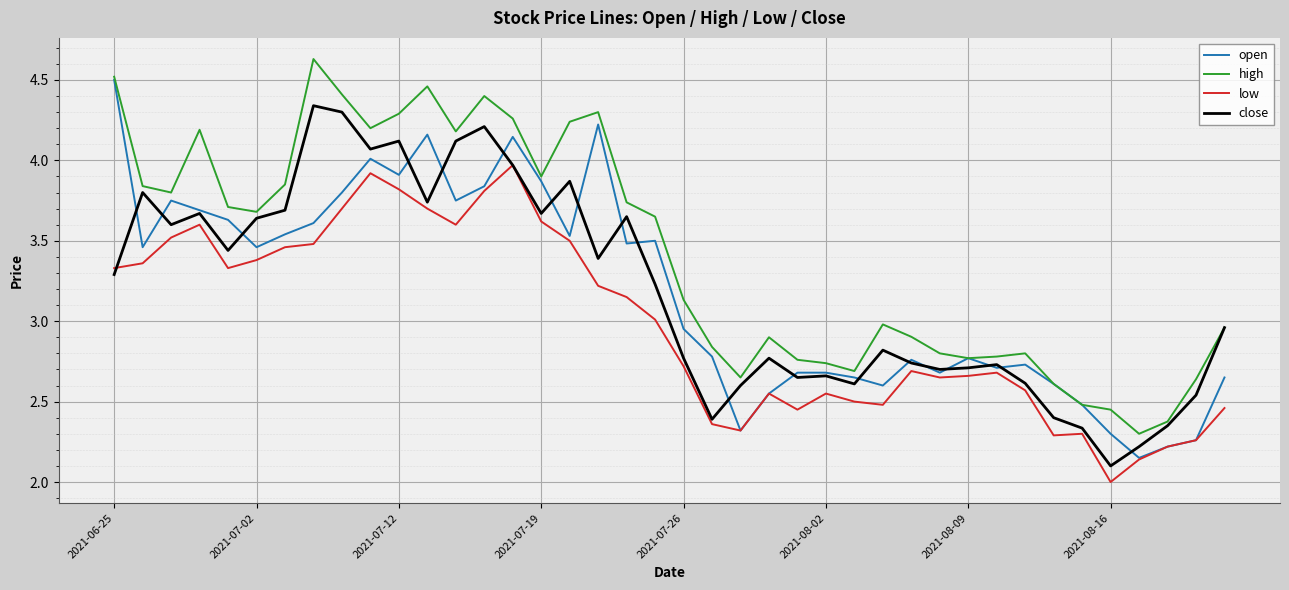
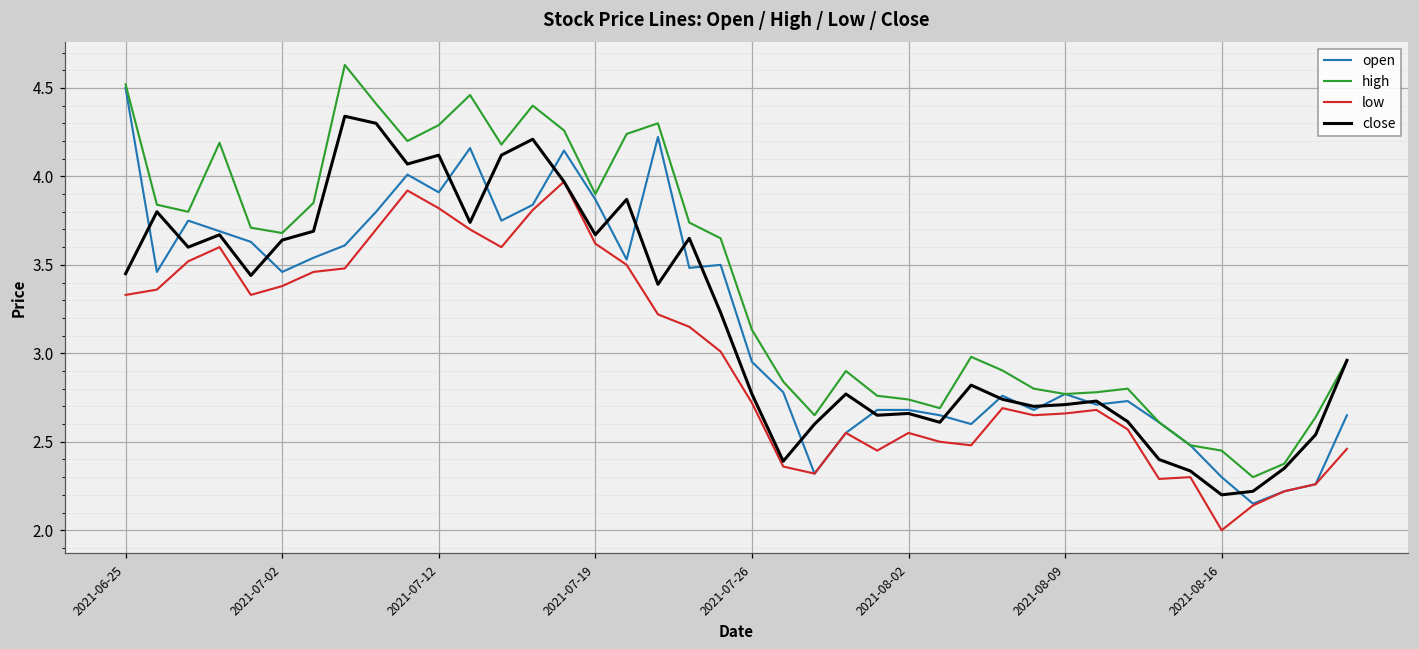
close, 2021-06-25: 3.29 -> 3.45
close, 2021-08-16: 2.1 -> 2.2
